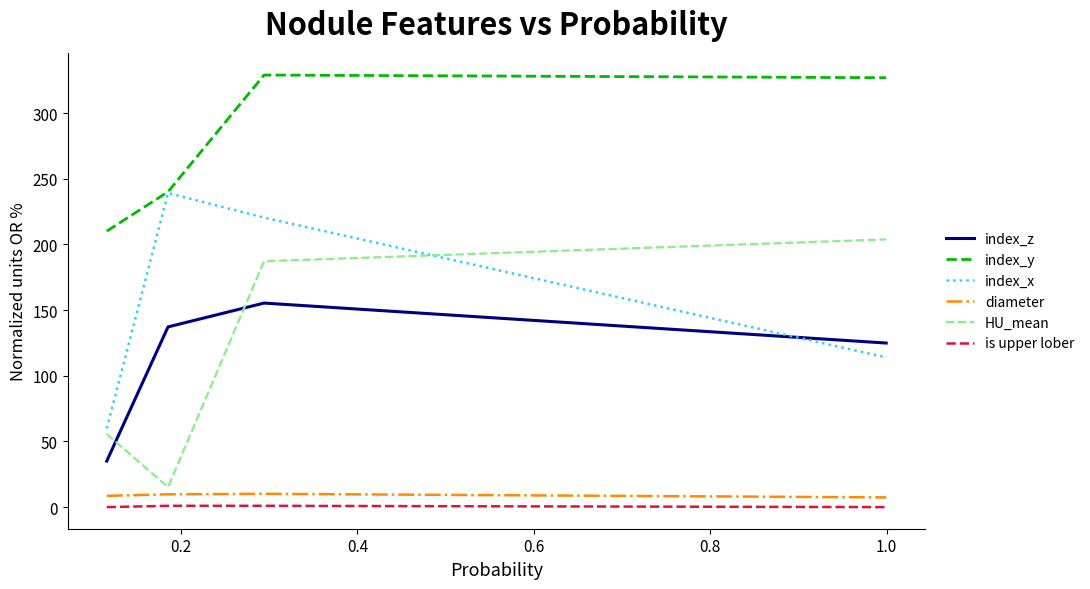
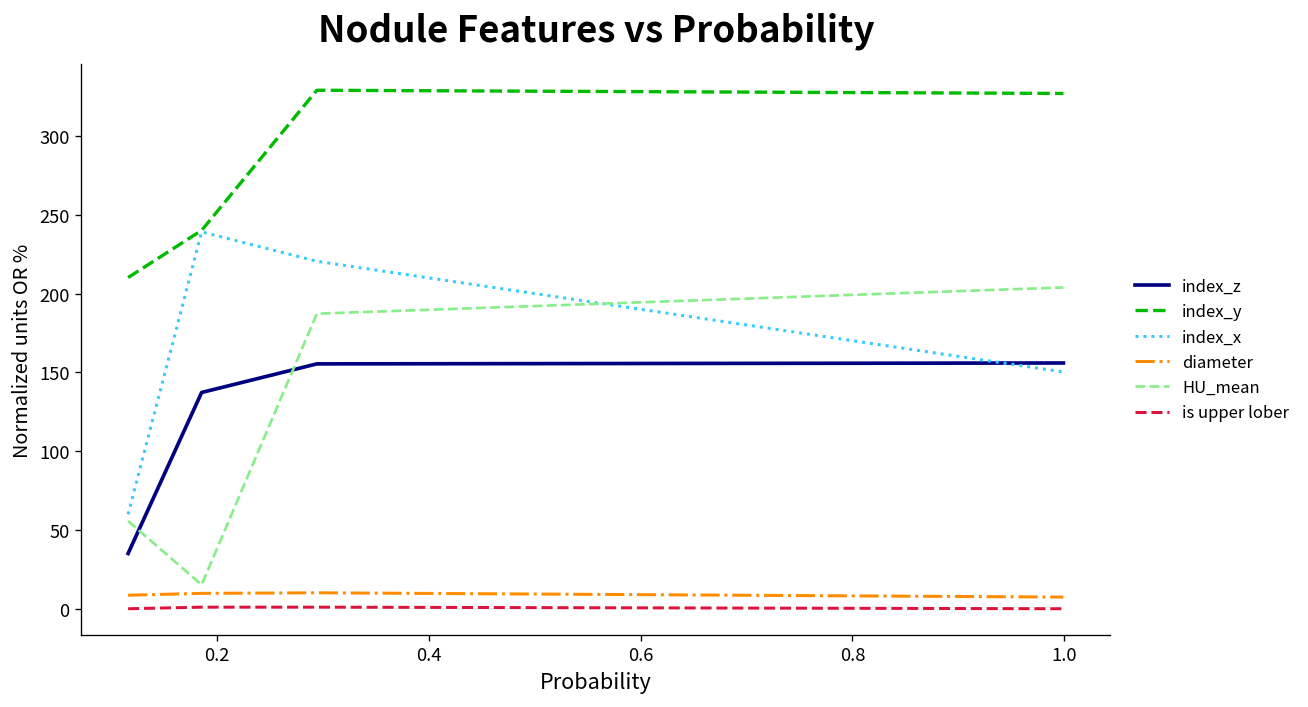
index_z, 1.0: 125 -> 156
index_x, 1.0: 114 -> 150
